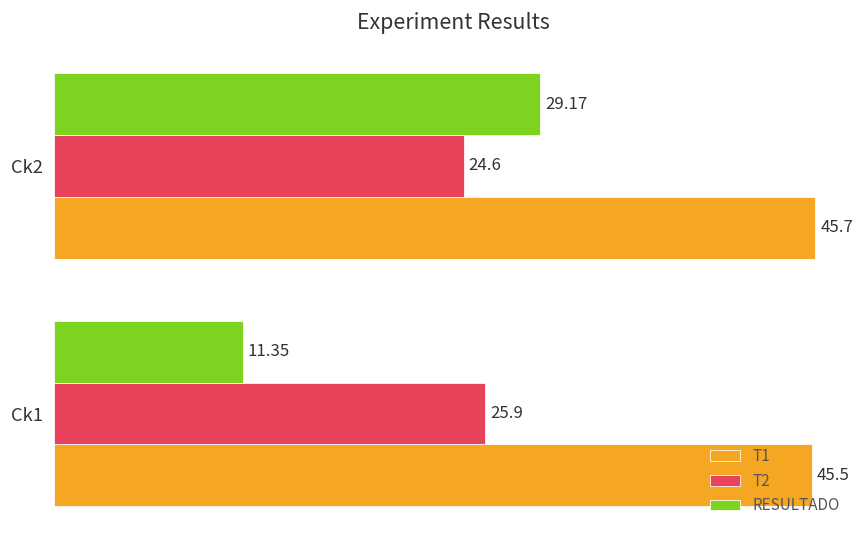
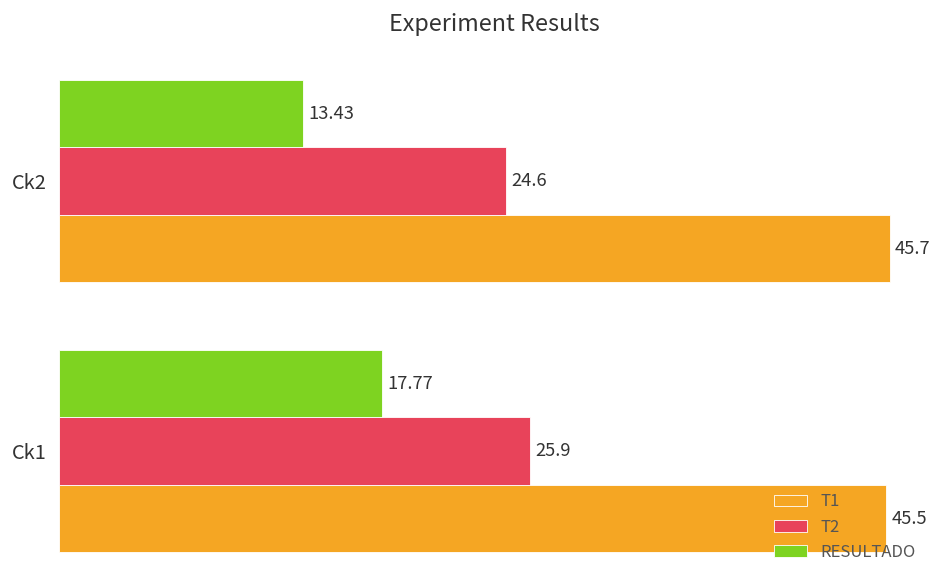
RESULTADO, Ck2: 29.17 -> 13.43
RESULTADO, Ck1: 11.35 -> 17.77
